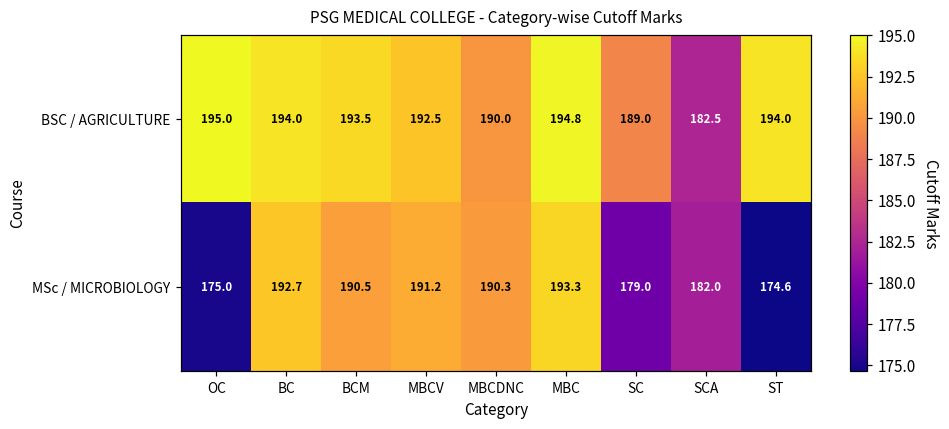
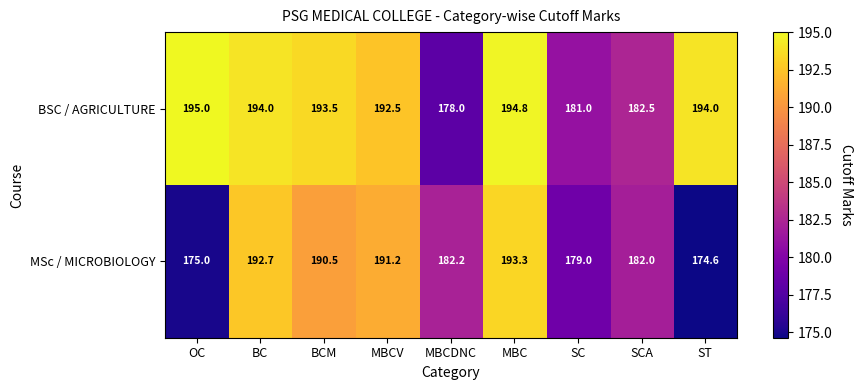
BSC / AGRICULTURE, MBCDNC: 190.0 -> 178.0
BSC / AGRICULTURE, SC: 189.0 -> 181.0
MSc / MICROBIOLOGY, MBCDNC: 190.3 -> 182.2
